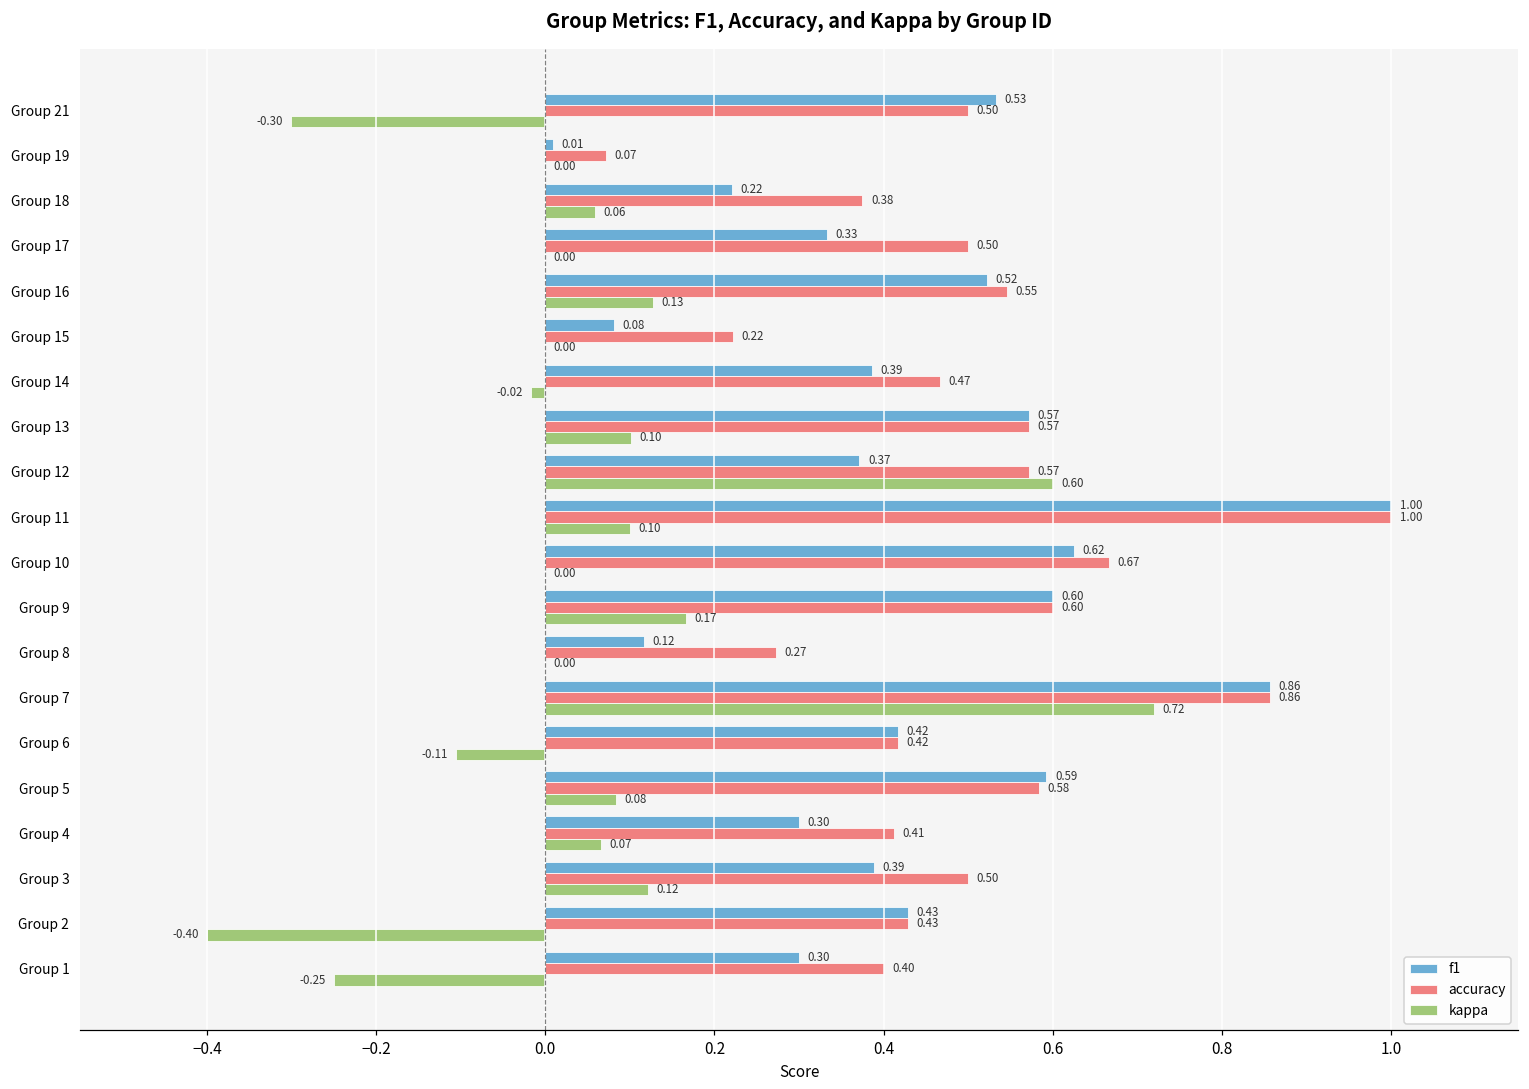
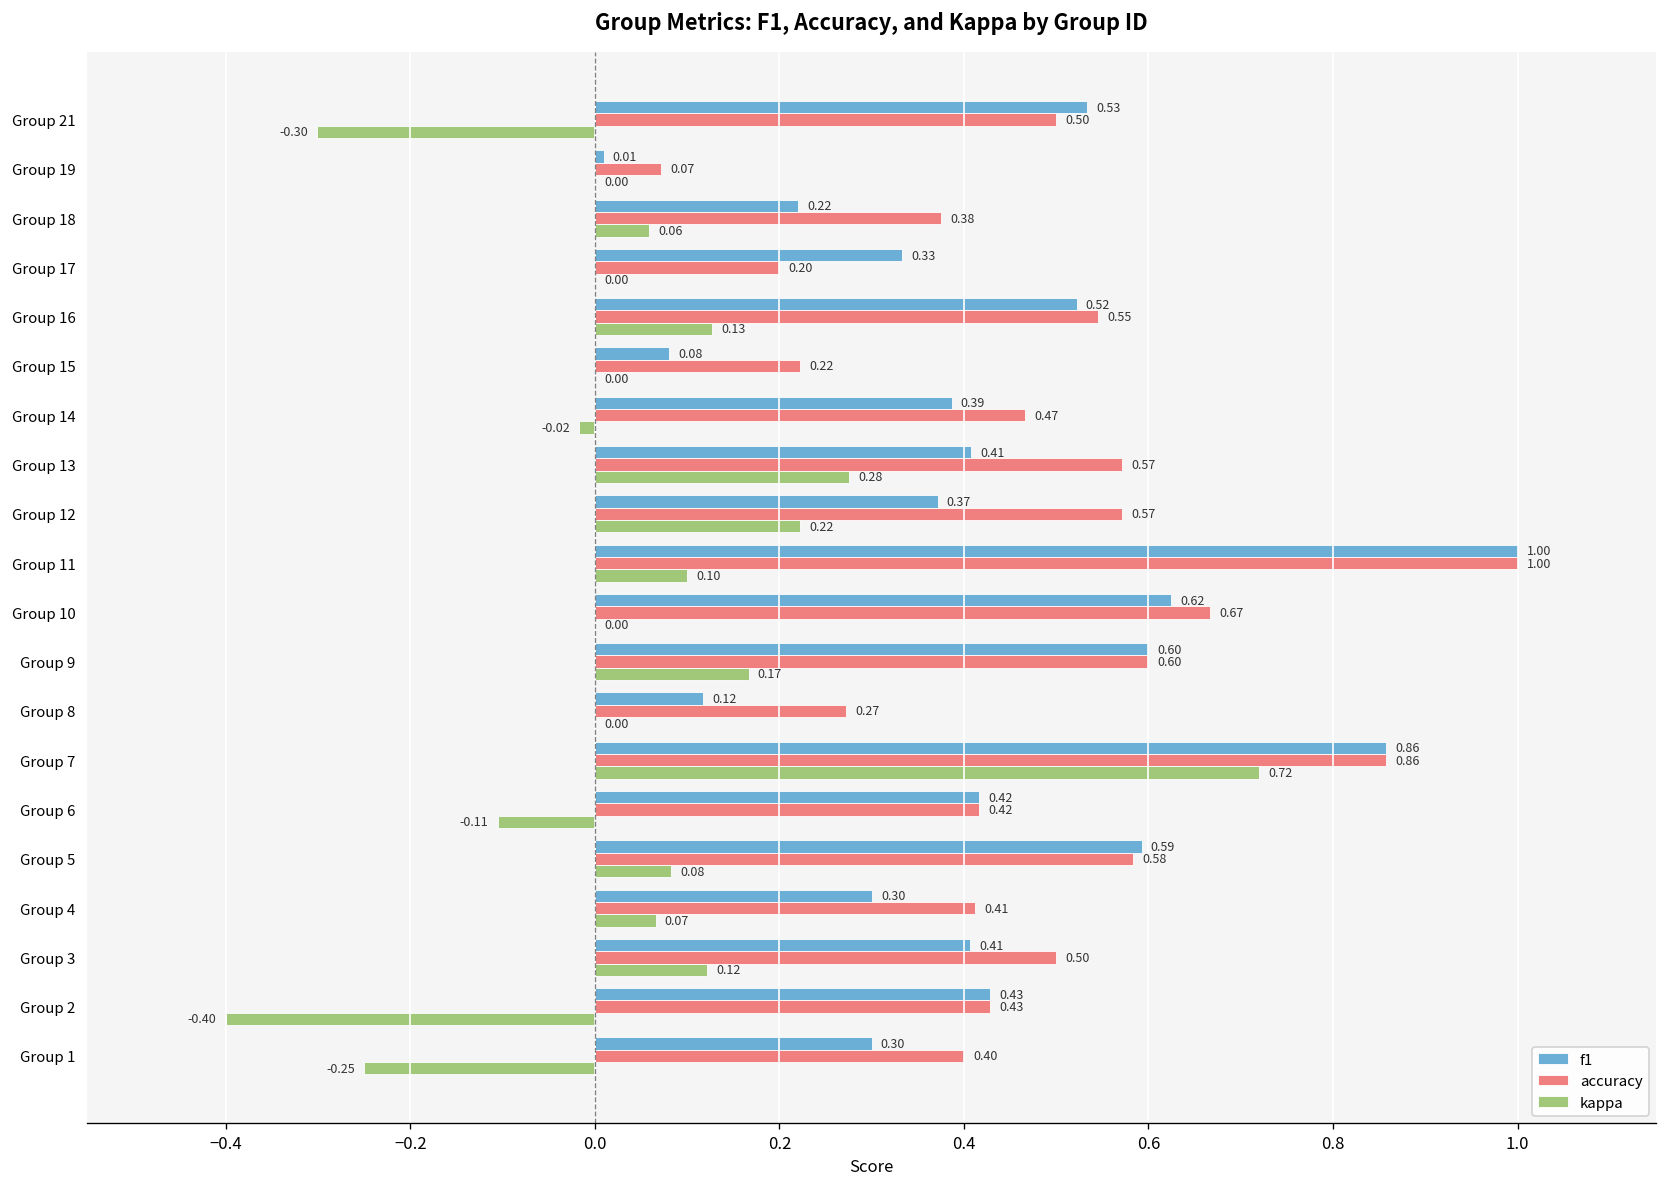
accuracy, Group 17: 0.50 -> 0.20
f1, Group 13: 0.57 -> 0.41
kappa, Group 13: 0.10 -> 0.28
kappa, Group 12: 0.60 -> 0.22
f1, Group 3: 0.39 -> 0.41
